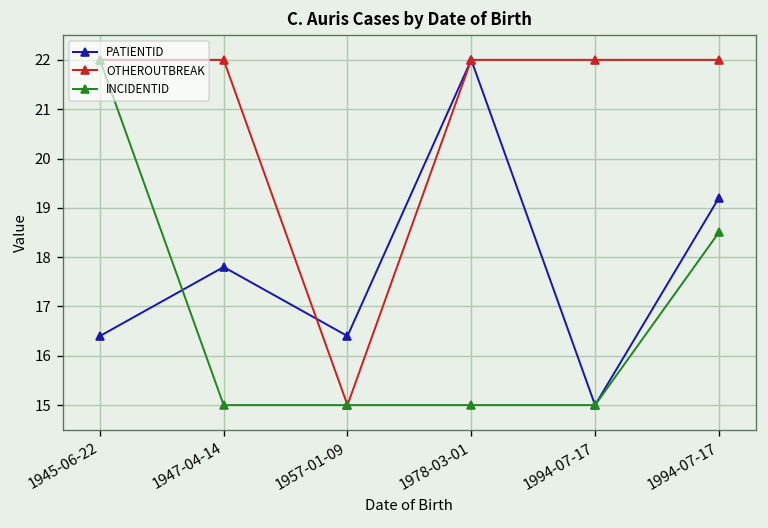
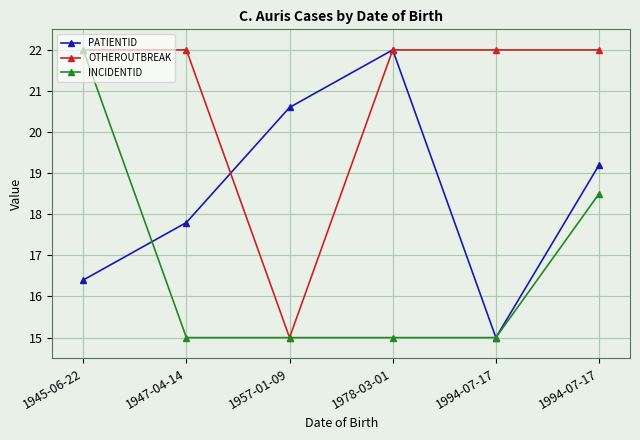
PATIENTID, 1957-01-09: 16.4 -> 20.6
